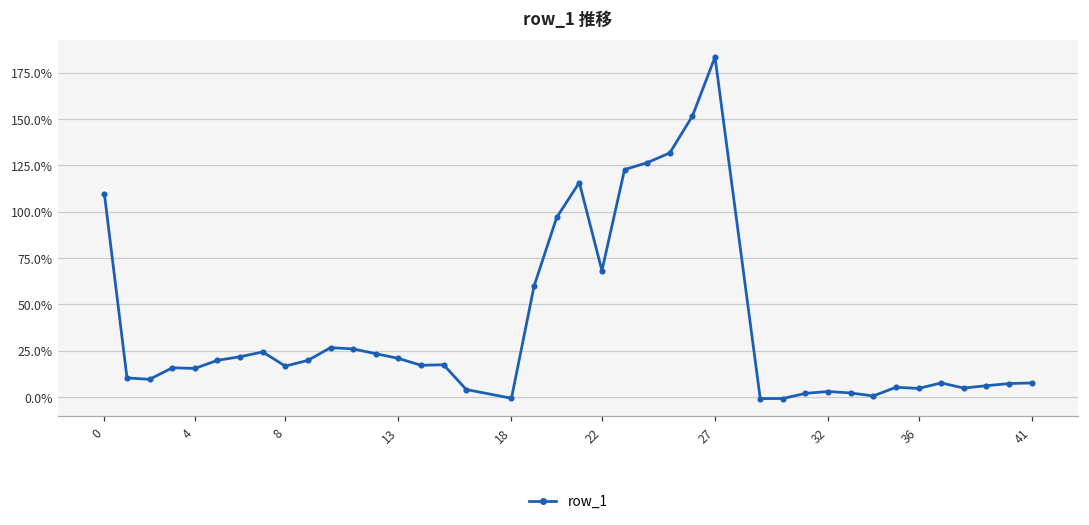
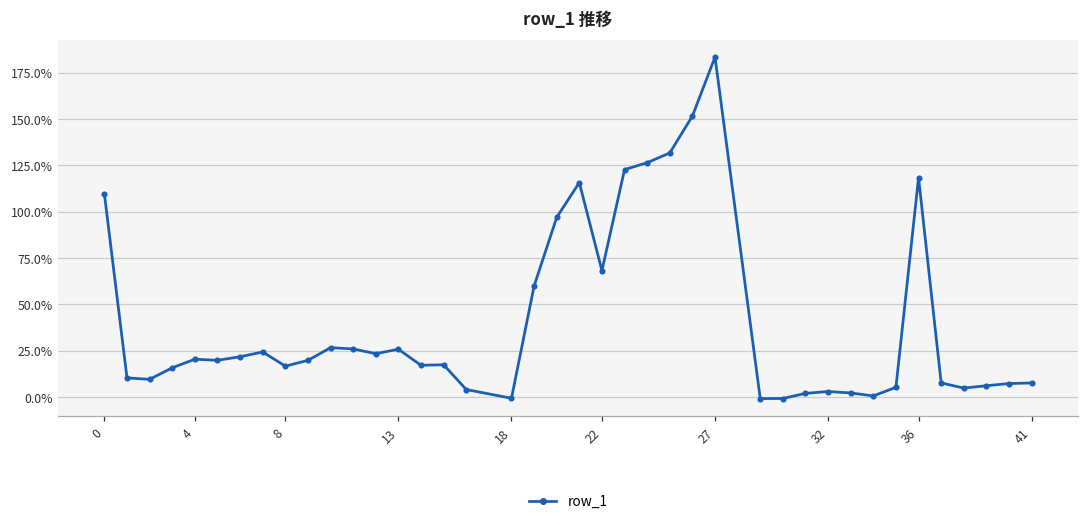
4: 15% -> 20%
13: 21% -> 26%
36: 5% -> 118%
